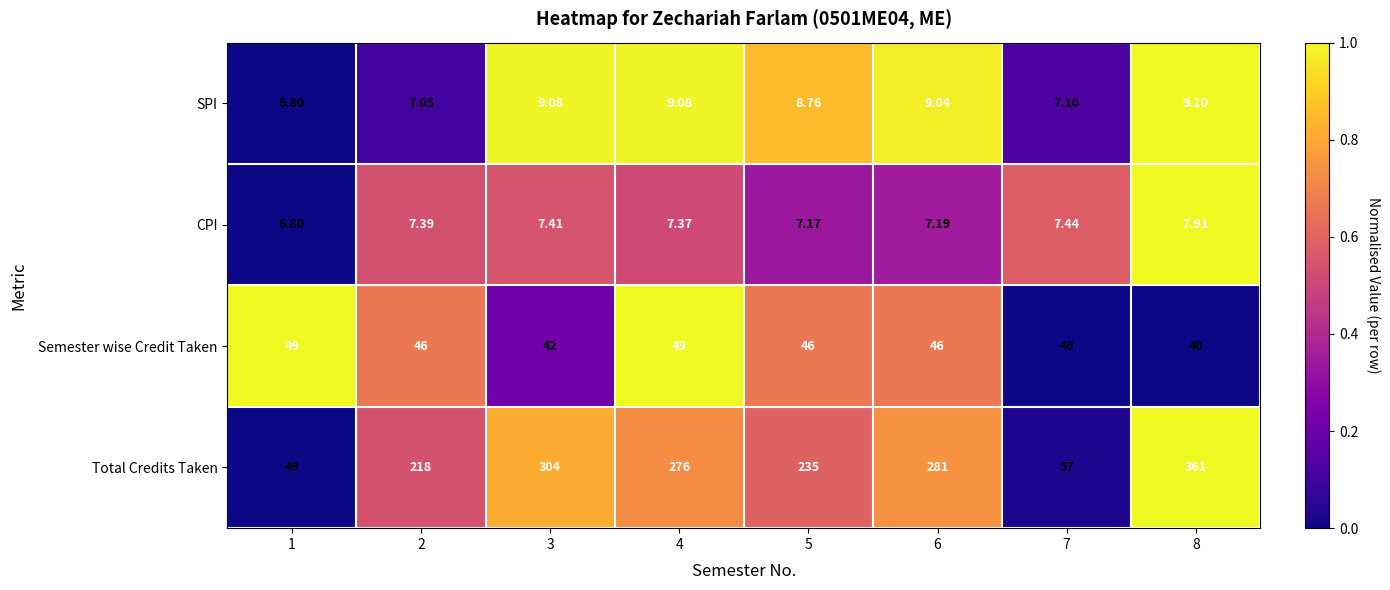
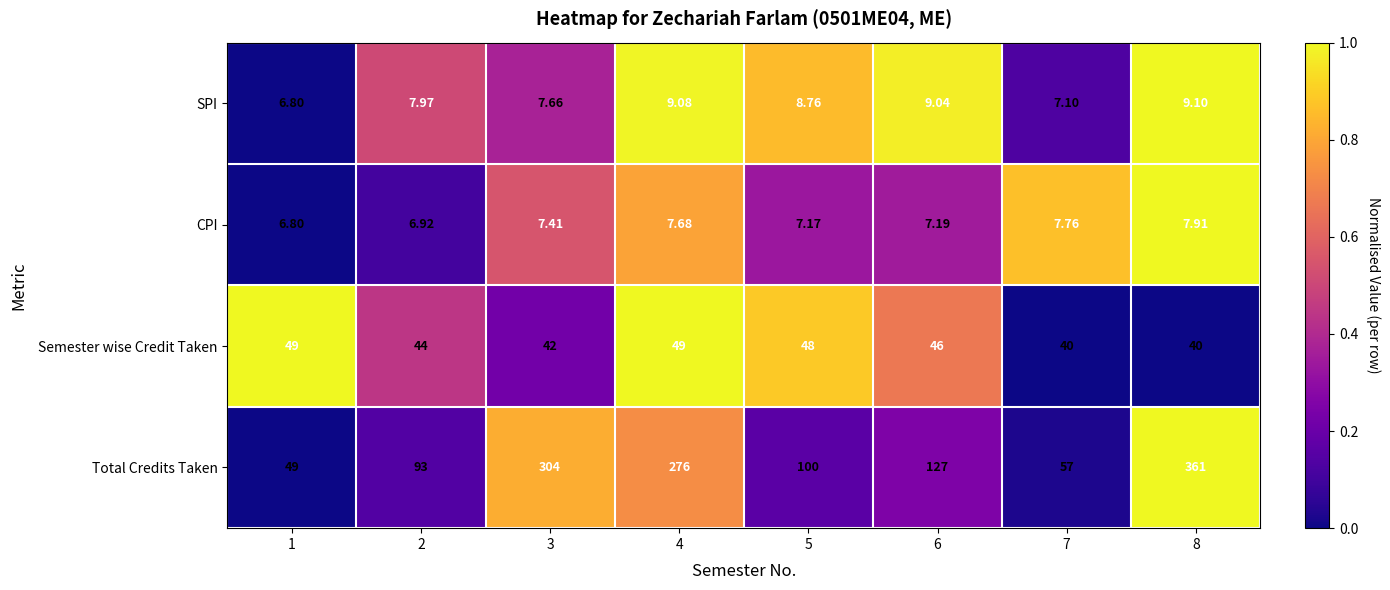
SPI, 2: 7.05 -> 7.97
SPI, 3: 9.08 -> 7.66
CPI, 2: 7.39 -> 6.92
CPI, 4: 7.37 -> 7.68
CPI, 7: 7.44 -> 7.76
Semester wise Credit Taken, 2: 46 -> 44
Semester wise Credit Taken, 5: 46 -> 48
Total Credits Taken, 2: 218 -> 93
Total Credits Taken, 5: 235 -> 100
Total Credits Taken, 6: 281 -> 127
